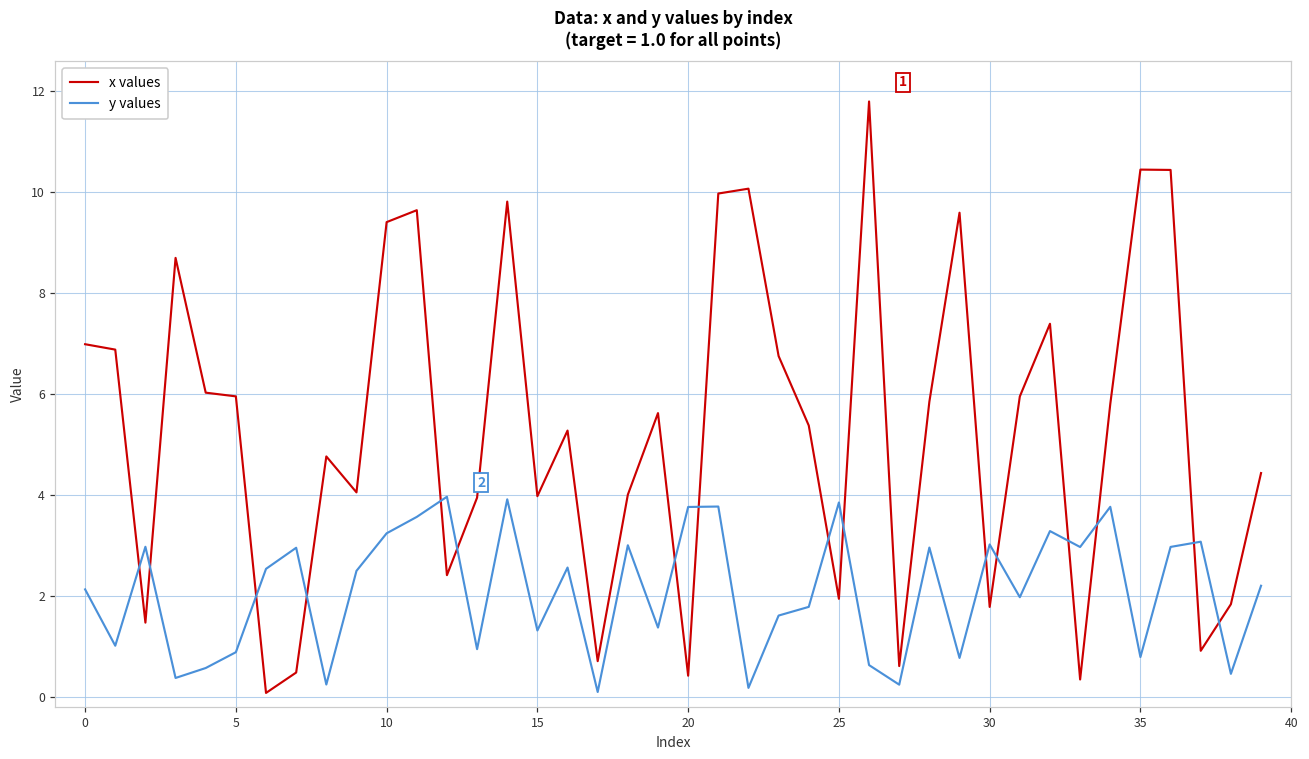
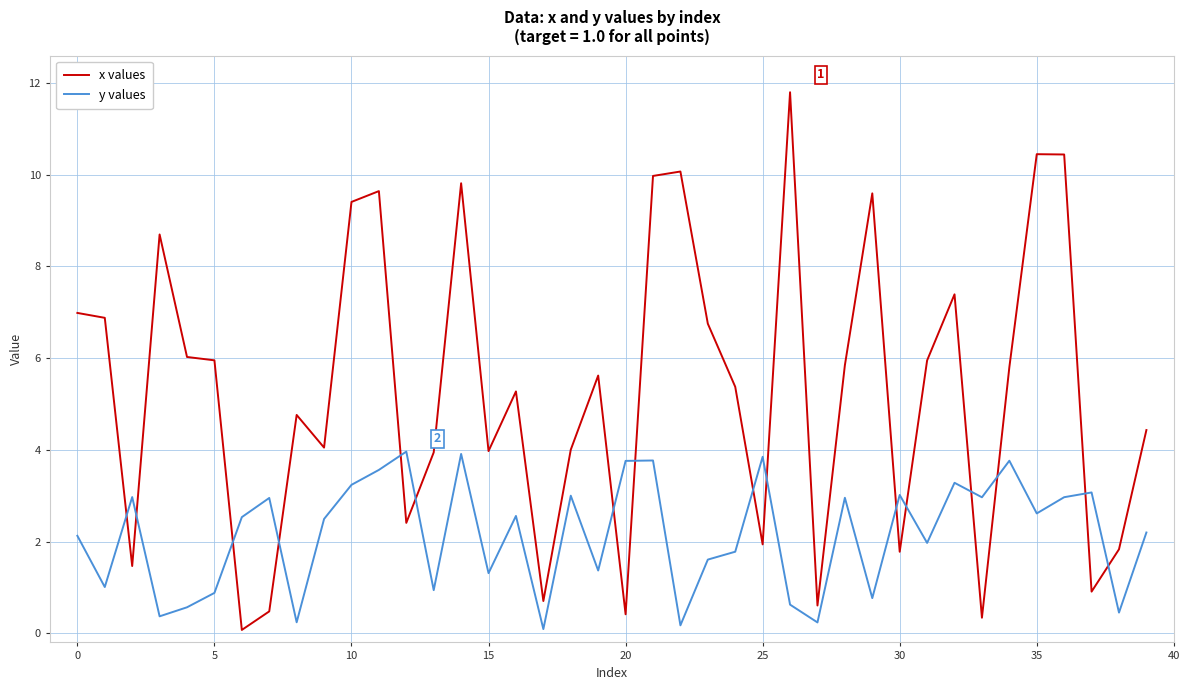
y values, 35: 0.8 -> 2.6
